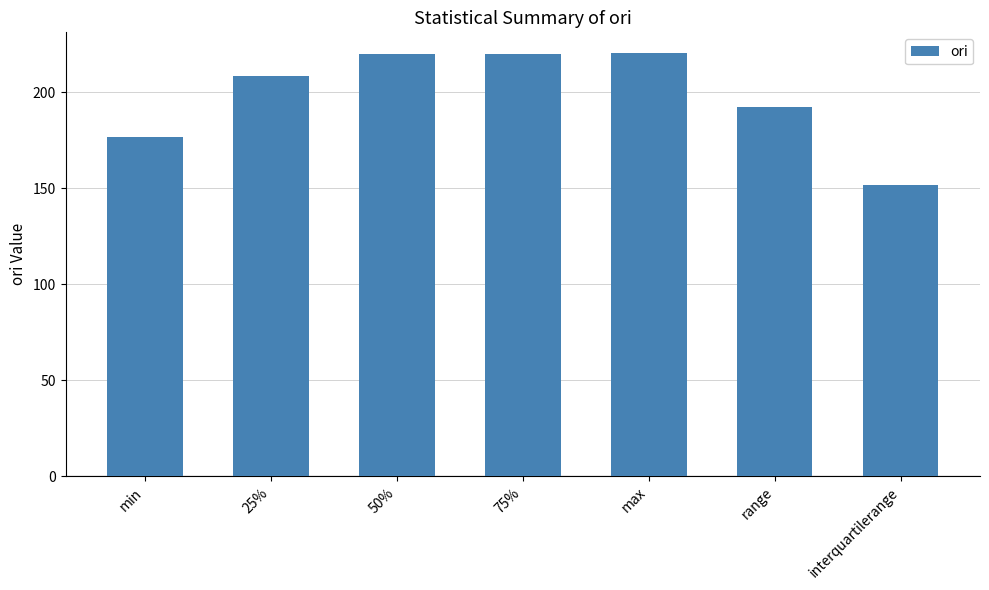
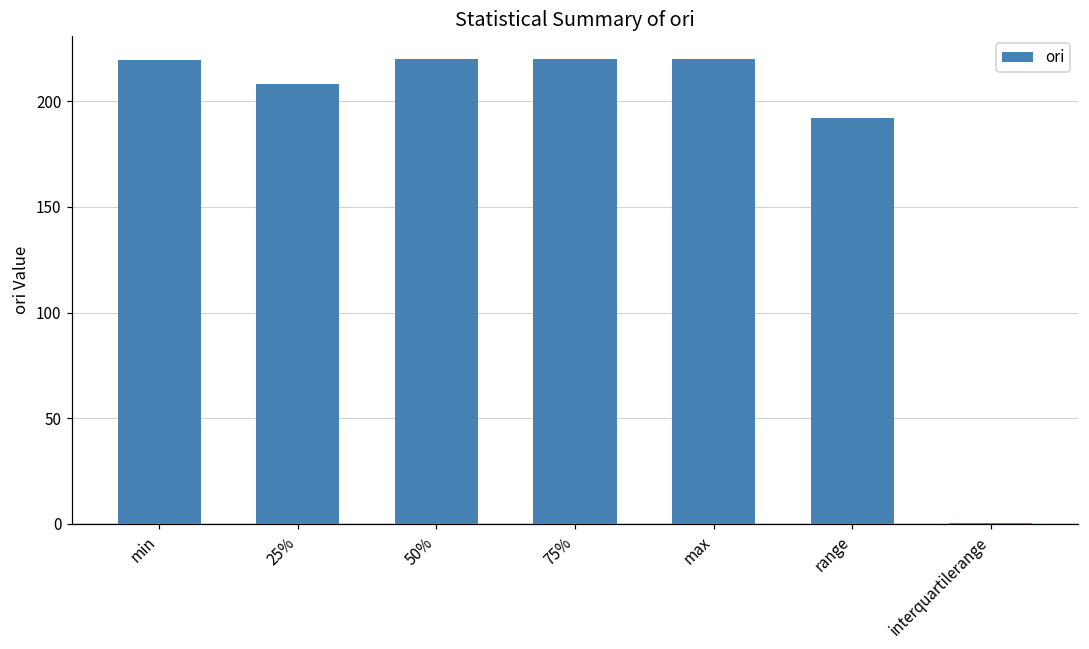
min: 177 -> 219
interquartilerange: 152 -> 0
